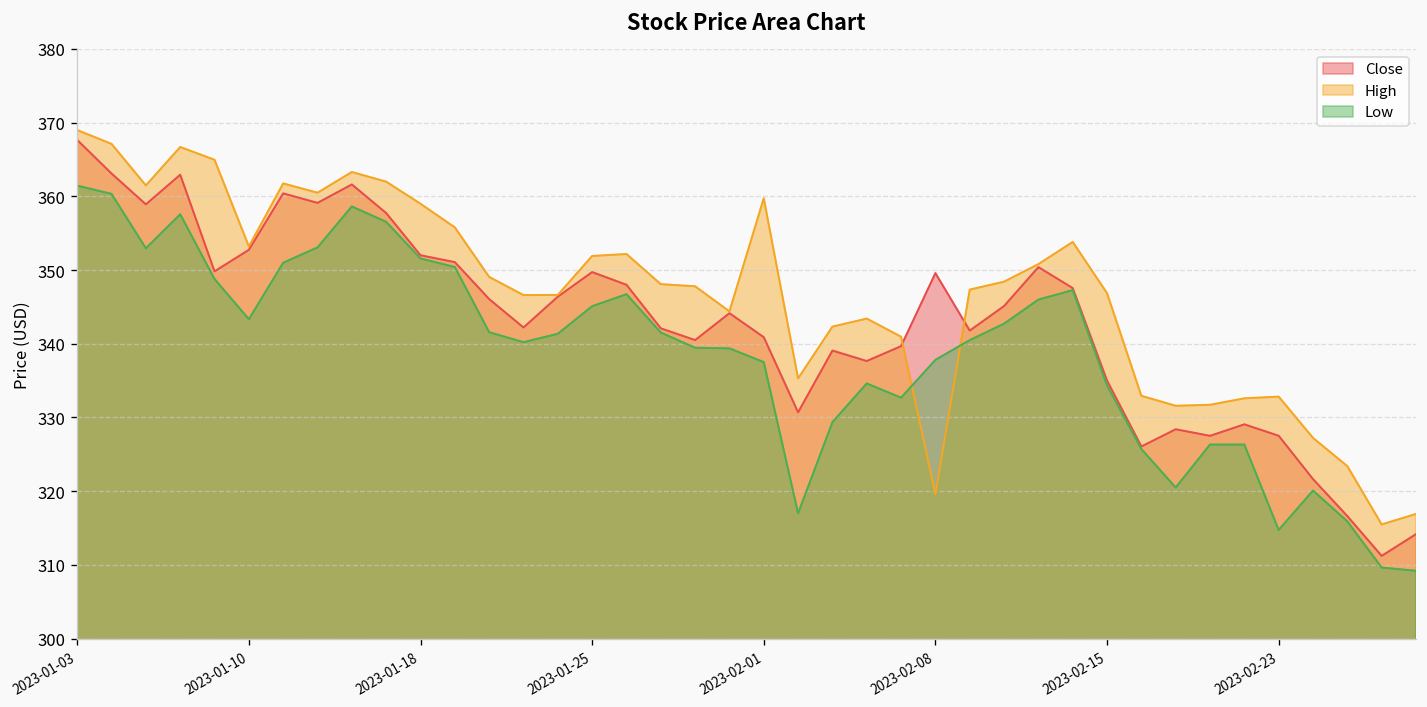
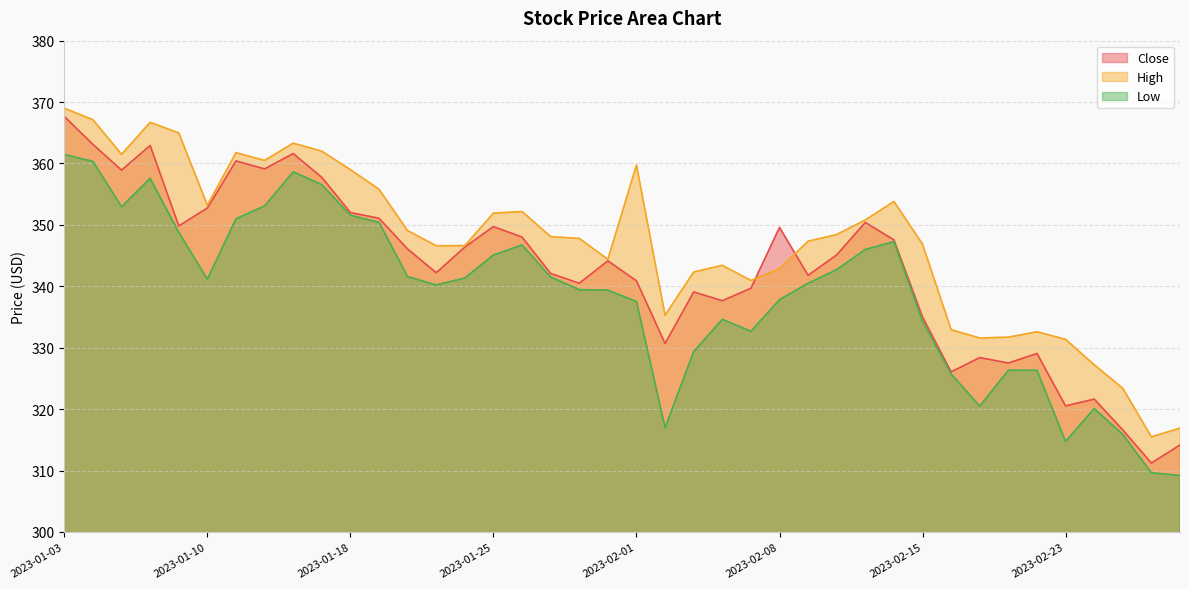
Low, 2023-01-10: 343 -> 341
High, 2023-02-08: 320 -> 343
Close, 2023-02-23: 328 -> 321
High, 2023-02-23: 333 -> 331
